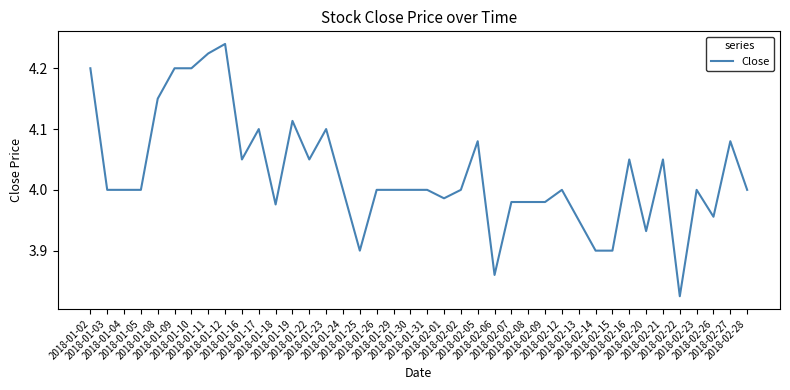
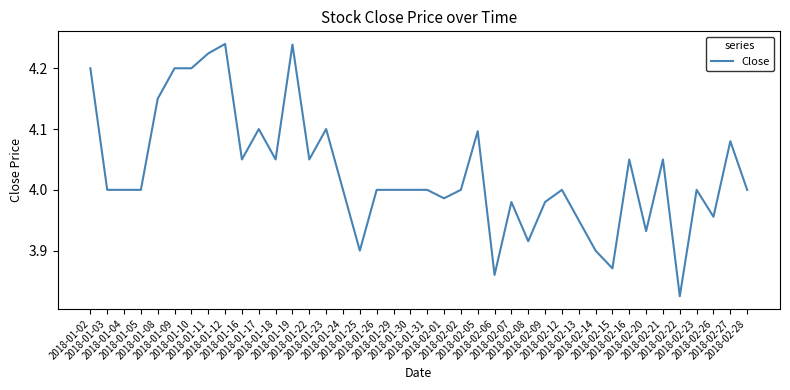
2018-01-18: 3.98 -> 4.05
2018-01-19: 4.11 -> 4.24
2018-02-05: 4.08 -> 4.10
2018-02-08: 3.98 -> 3.92
2018-02-15: 3.90 -> 3.87
